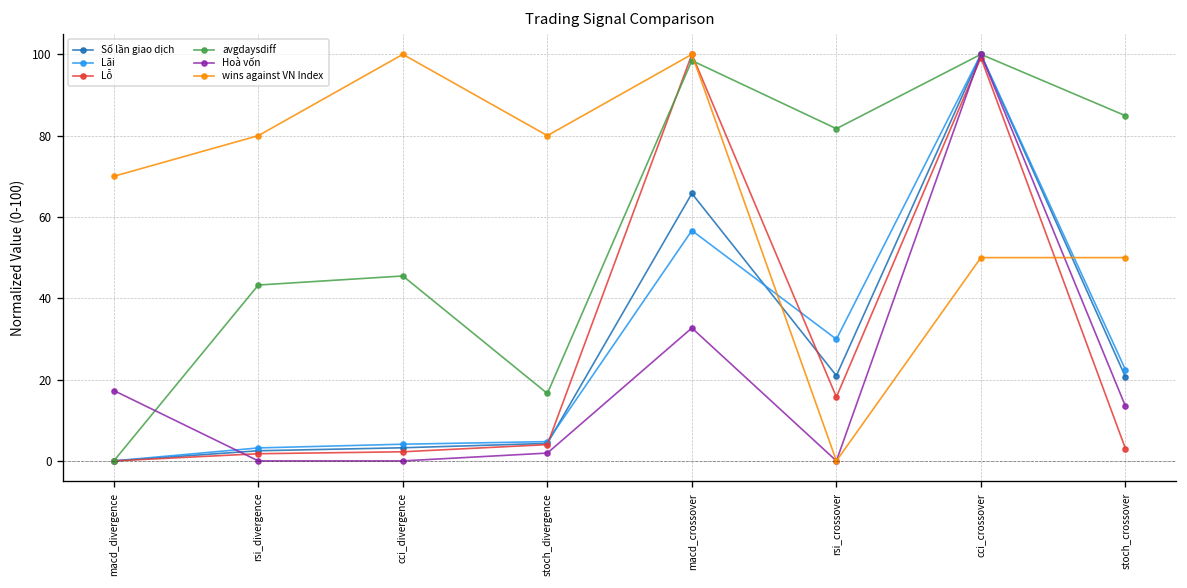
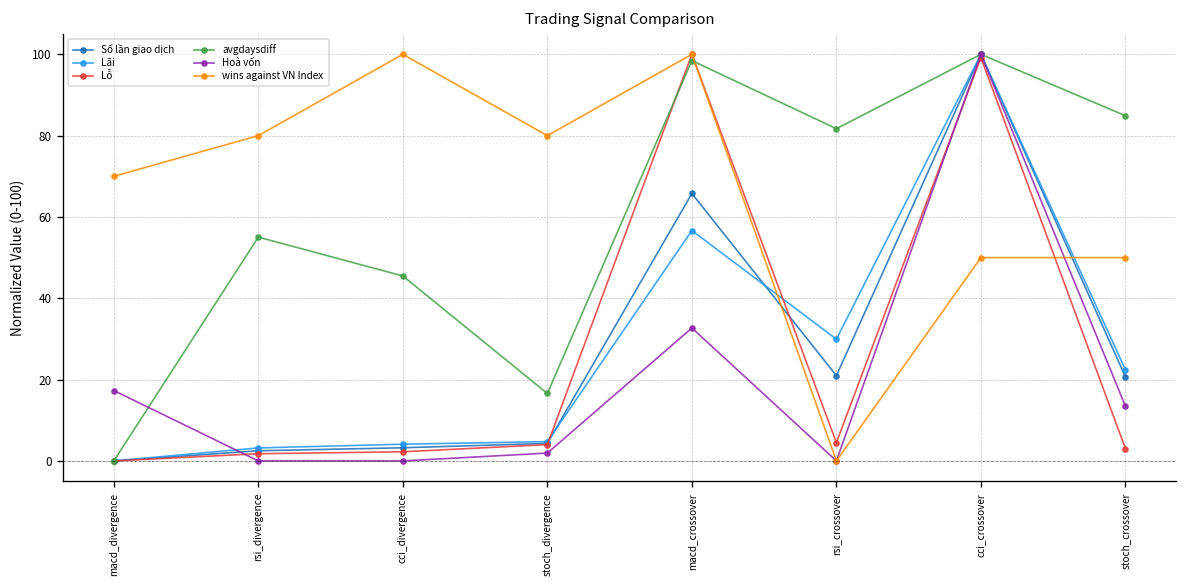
avgdaysdiff, rsi_divergence: 43 -> 55
Lỗ, rsi_crossover: 16 -> 4
